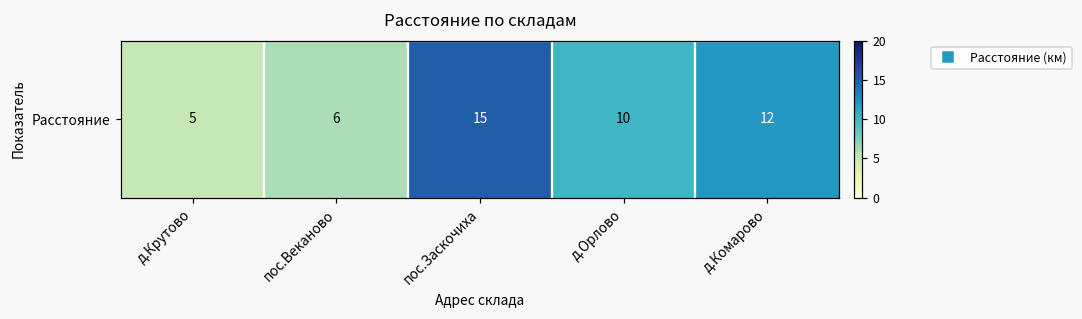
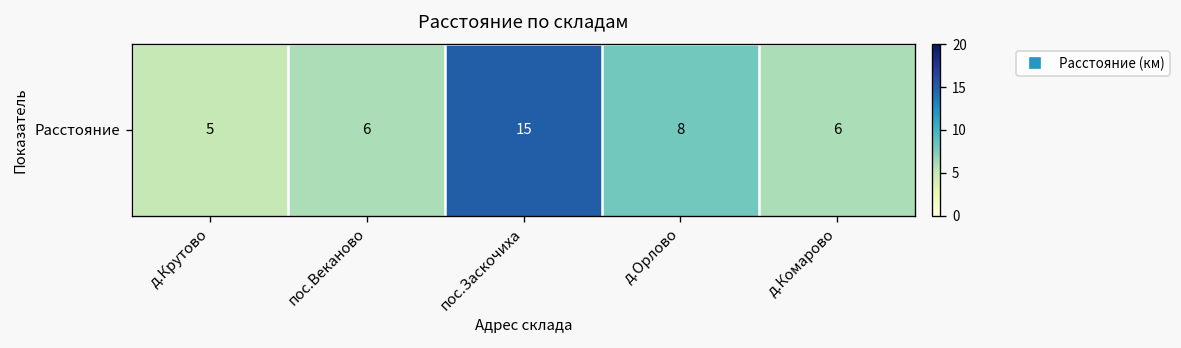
Расстояние, д.Орлово: 10 -> 8
Расстояние, д.Комарово: 12 -> 6
